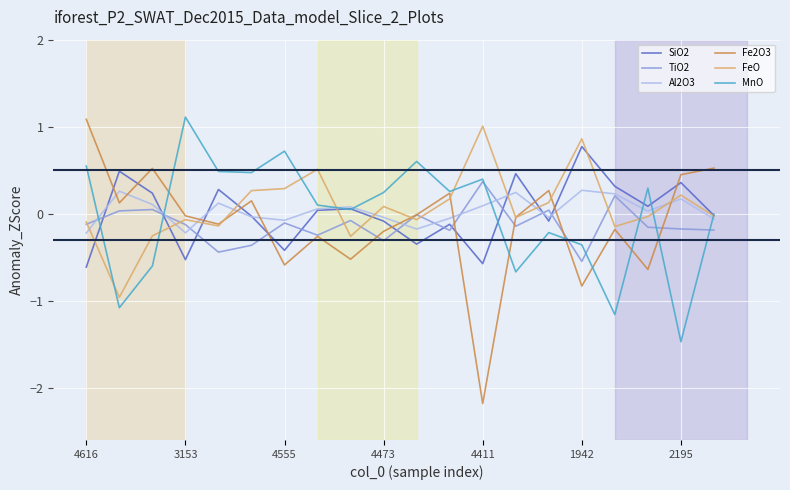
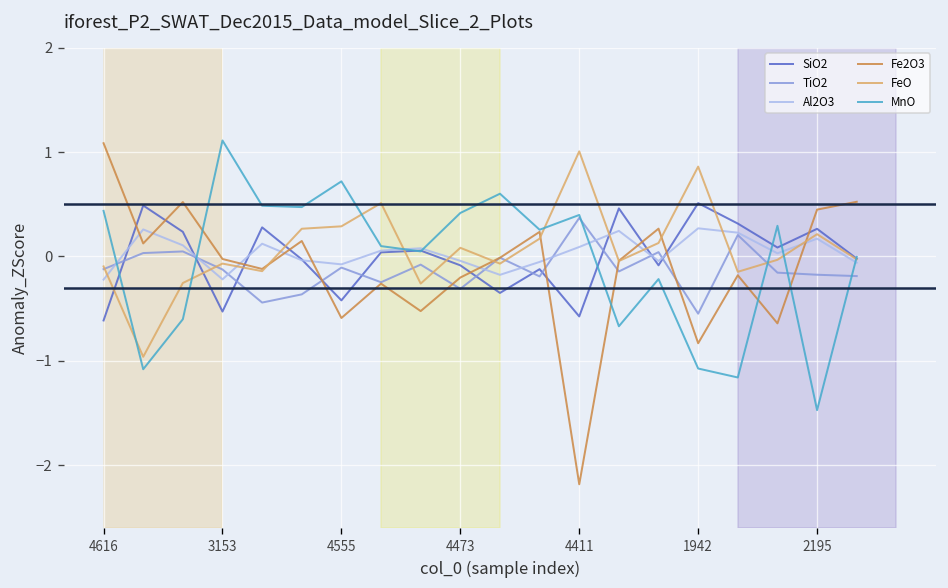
MnO, 4616: 0.5 -> 0.4
MnO, 4473: 0.2 -> 0.4
SiO2, 1942: 0.8 -> 0.5
MnO, 1942: -0.4 -> -1.1
SiO2, 2195: 0.4 -> 0.3
